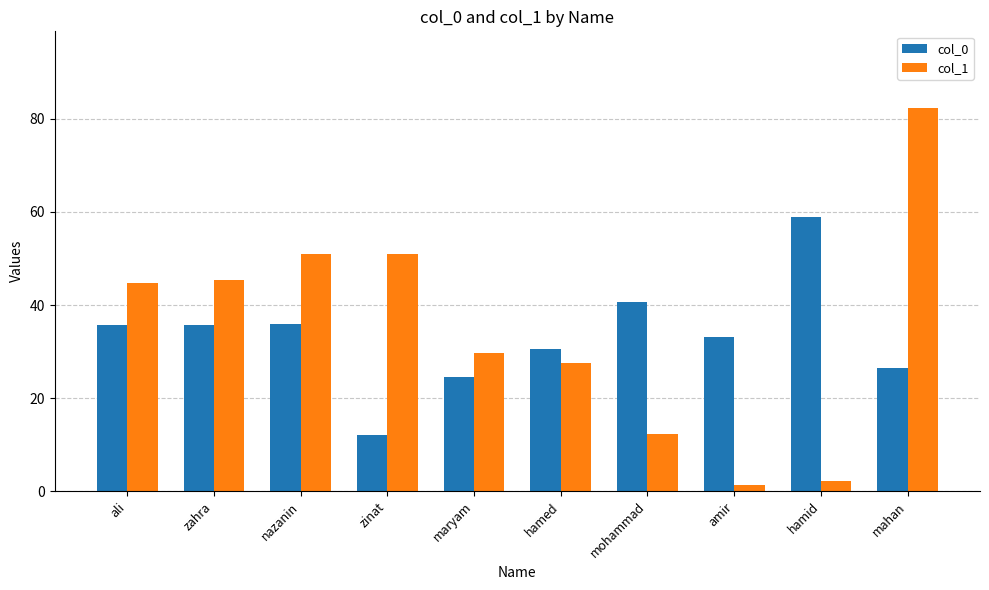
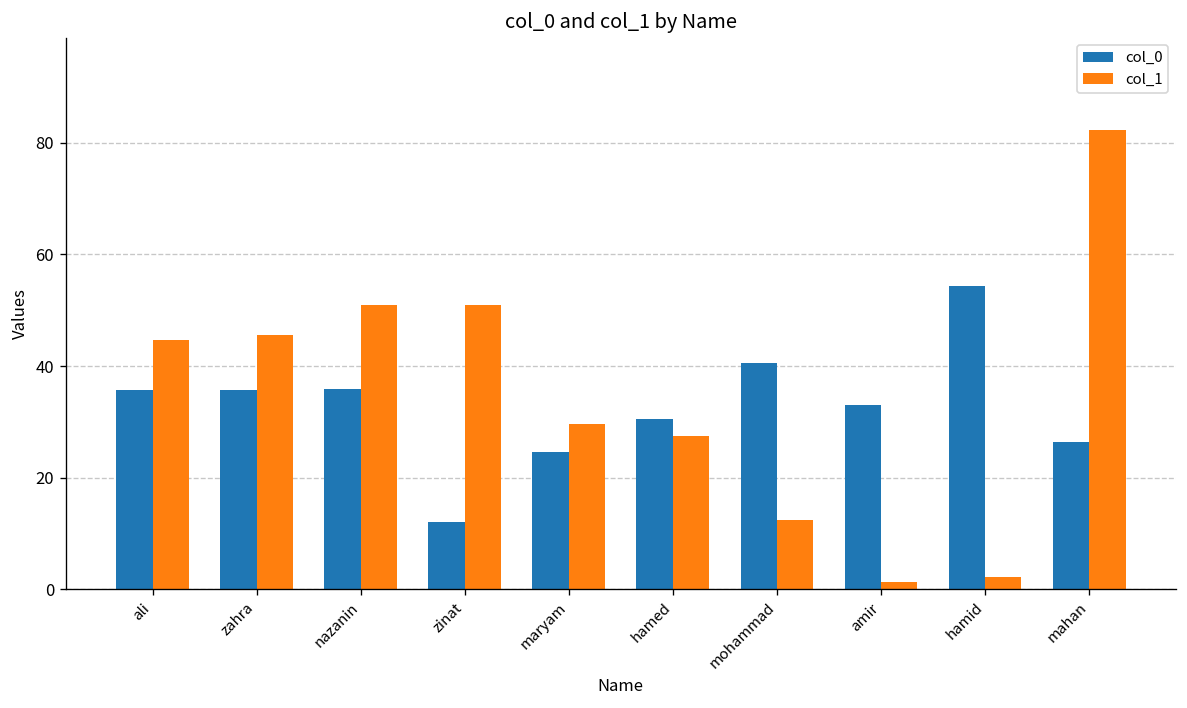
col_0, hamid: 59 -> 54
